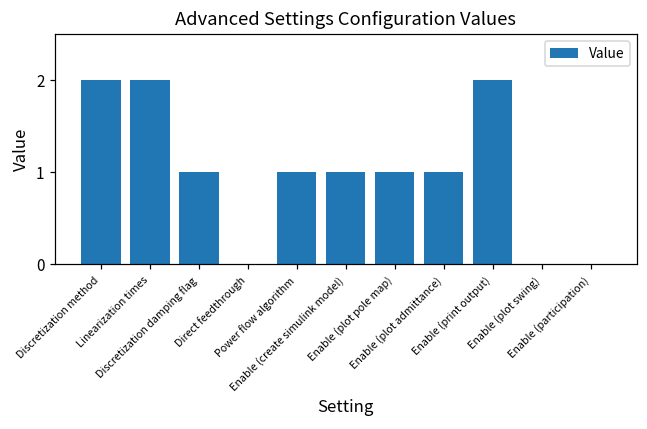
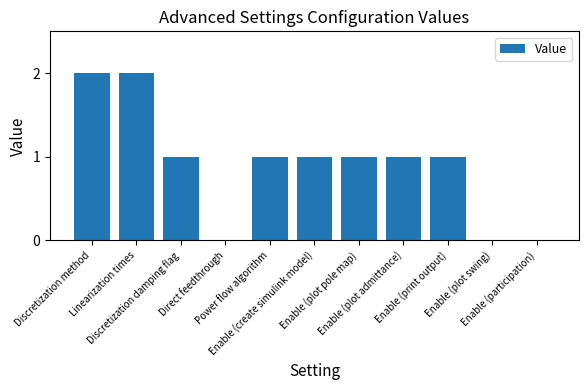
Enable (print output): 2 -> 1
